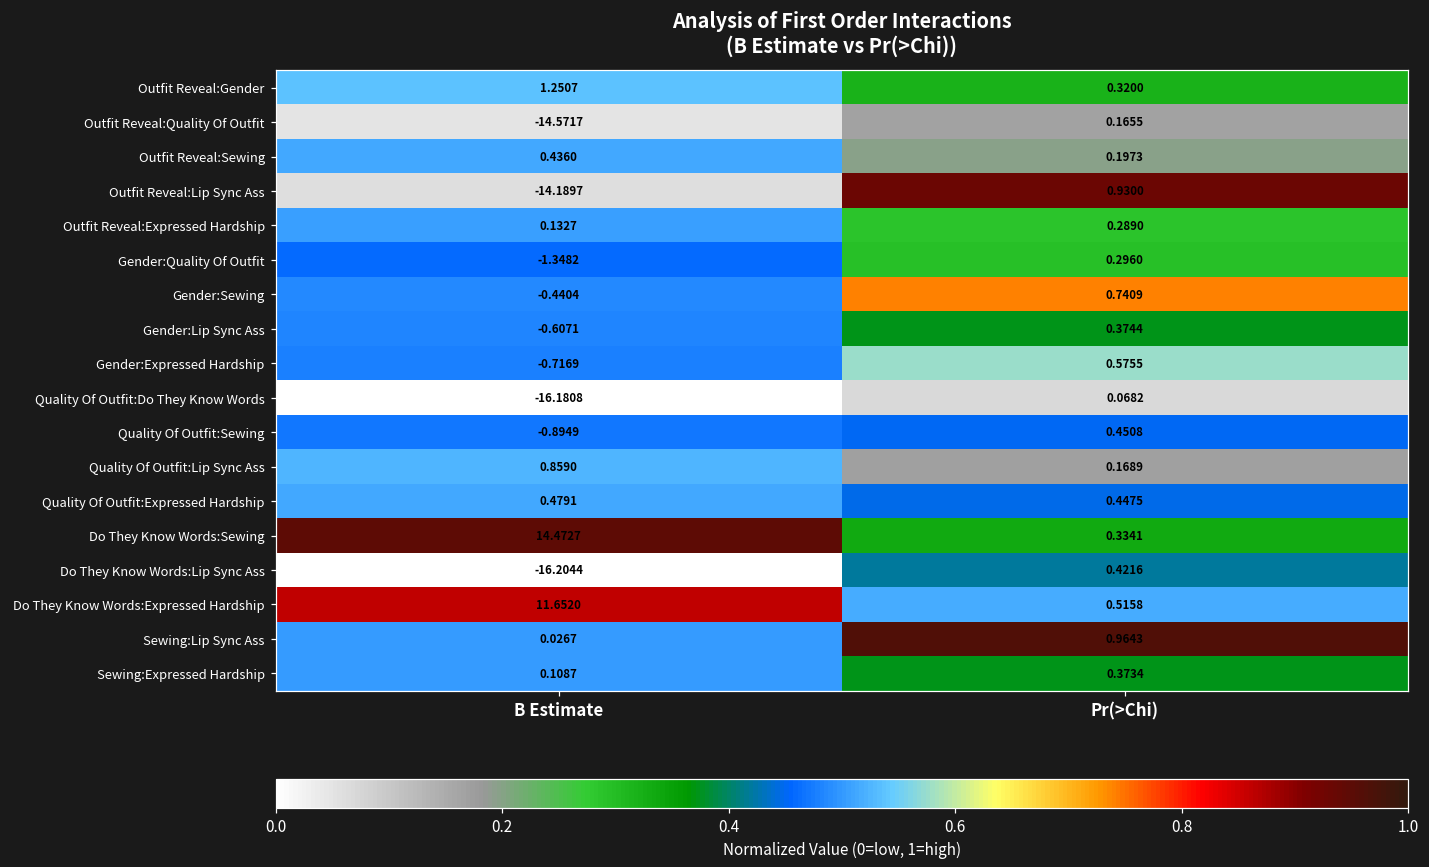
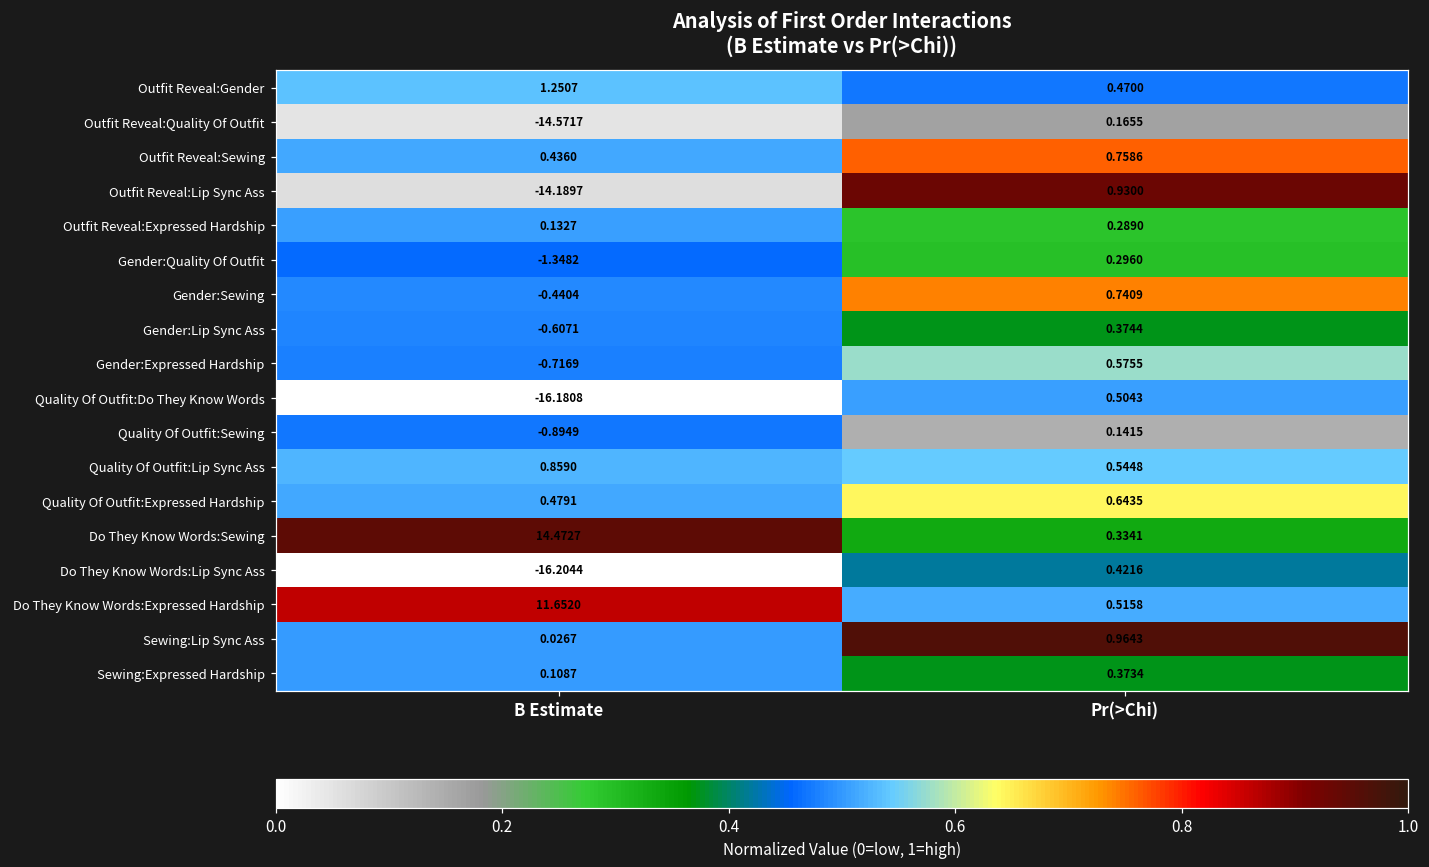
Outfit Reveal:Gender, Pr(>Chi): 0.3200 -> 0.4700
Outfit Reveal:Sewing, Pr(>Chi): 0.1973 -> 0.7586
Quality Of Outfit:Do They Know Words, Pr(>Chi): 0.0682 -> 0.5043
Quality Of Outfit:Sewing, Pr(>Chi): 0.4508 -> 0.1415
Quality Of Outfit:Lip Sync Ass, Pr(>Chi): 0.1689 -> 0.5448
Quality Of Outfit:Expressed Hardship, Pr(>Chi): 0.4475 -> 0.6435
